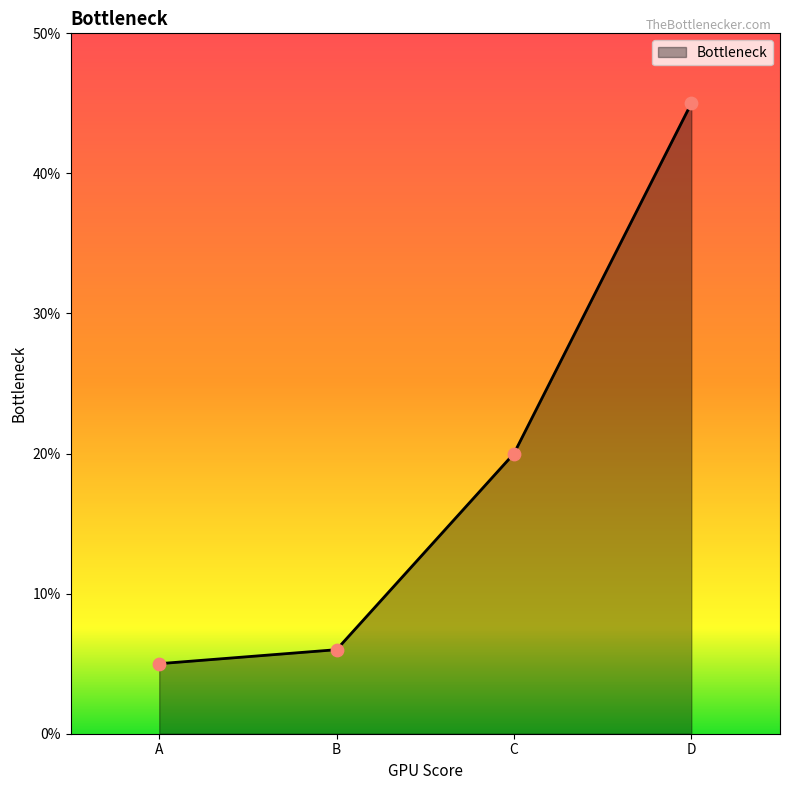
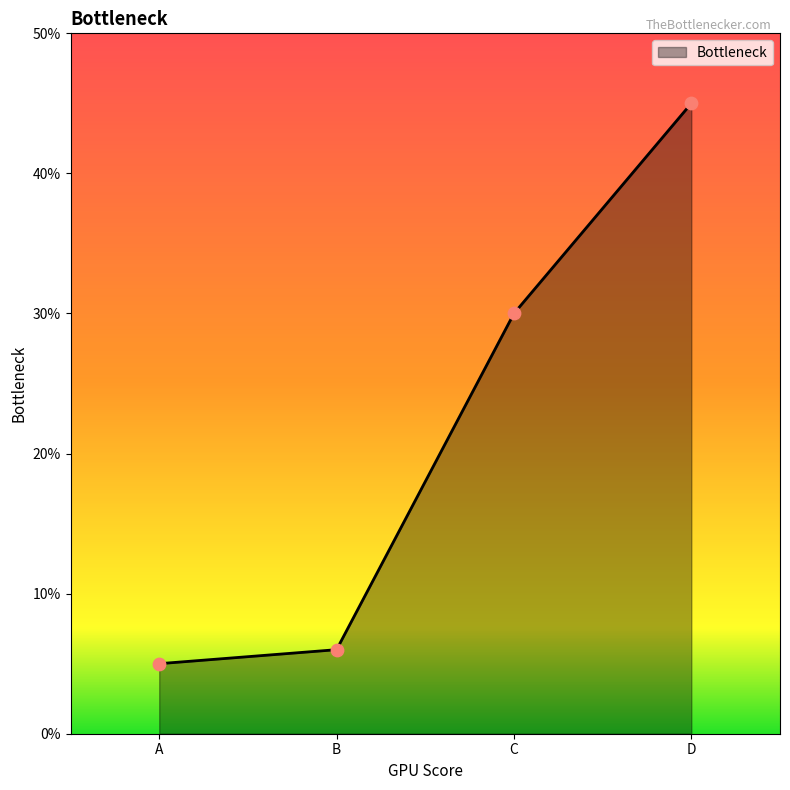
C: 20.0% -> 30.0%
